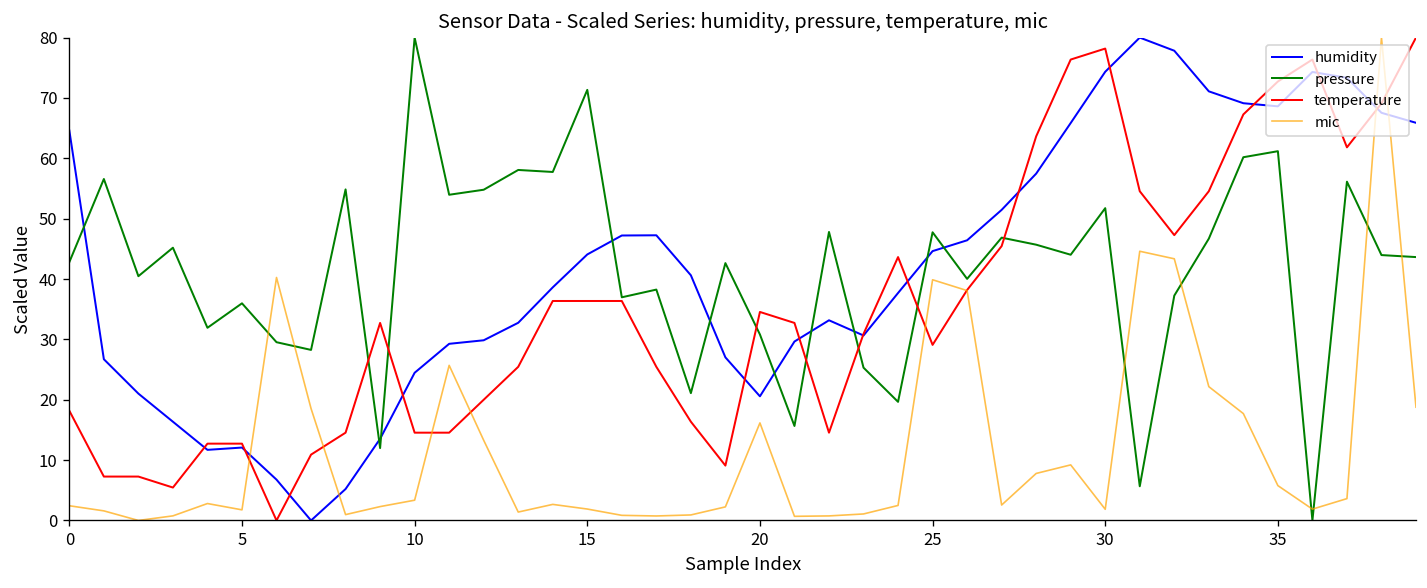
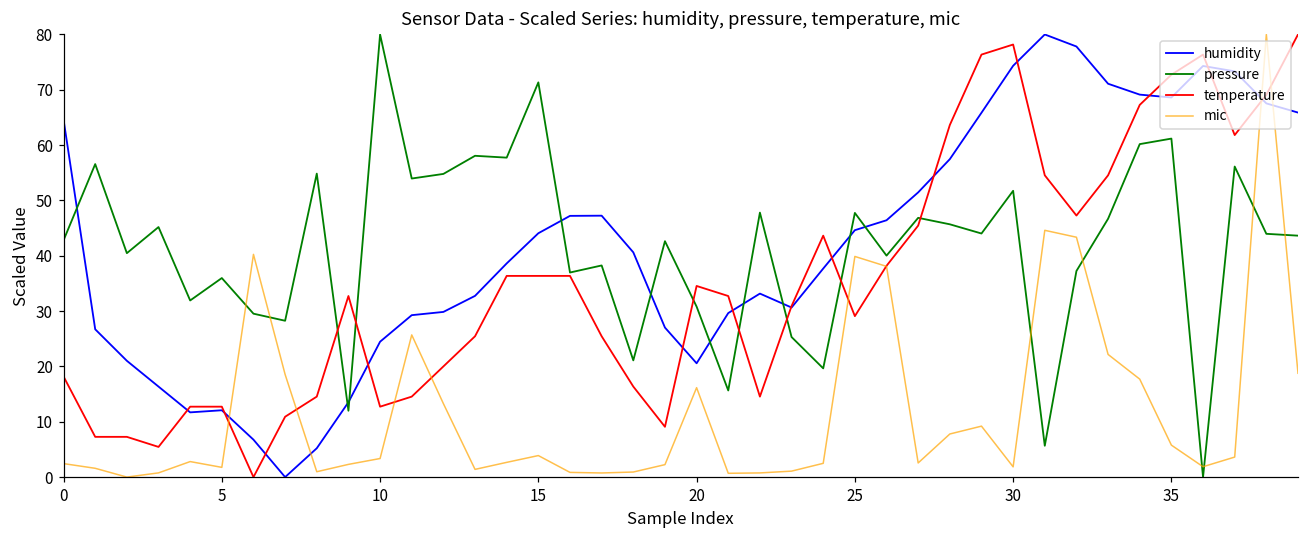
temperature, 10: 15 -> 13
mic, 15: 2 -> 4
